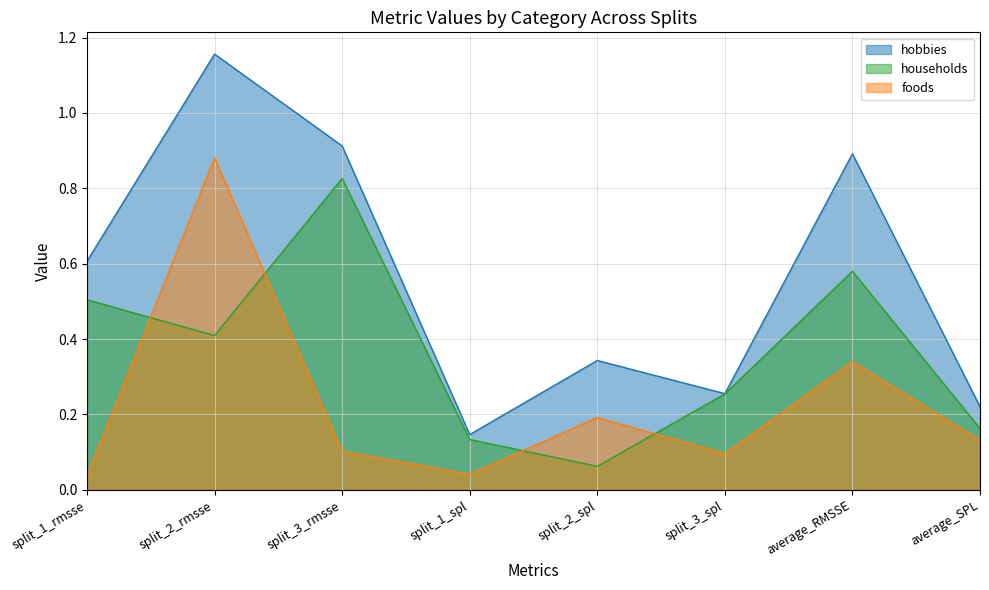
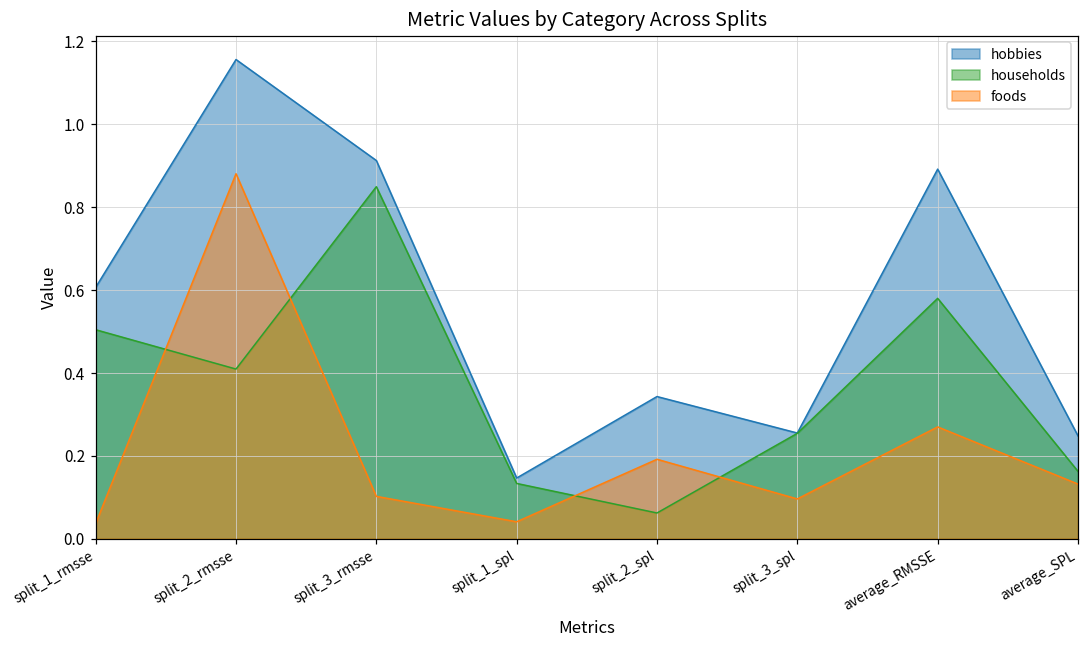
households, split_3_rmsse: 0.83 -> 0.85
foods, average_RMSSE: 0.34 -> 0.27
hobbies, average_SPL: 0.22 -> 0.25
